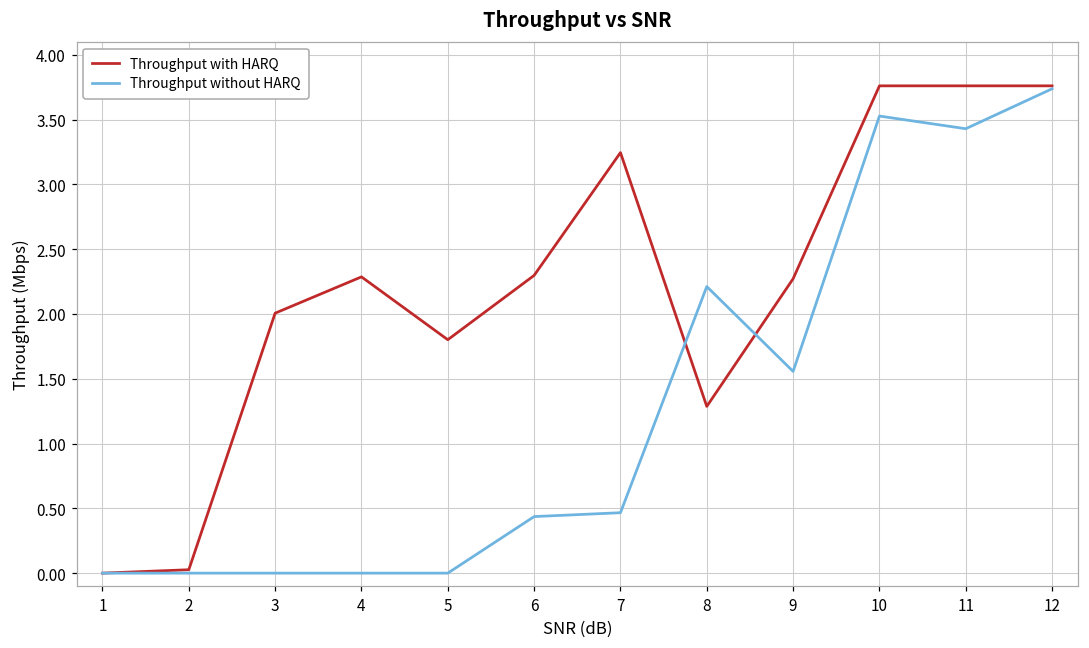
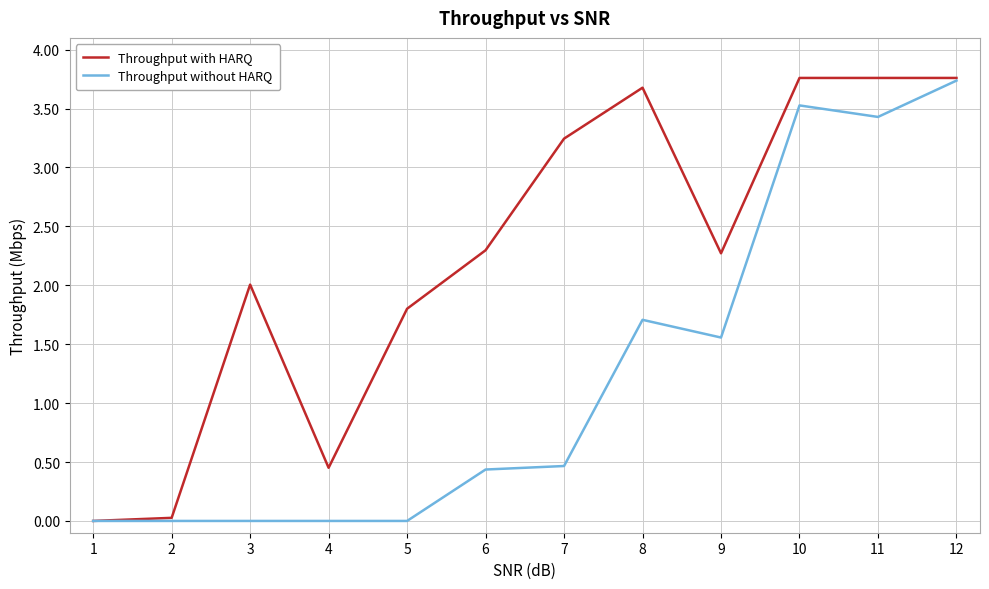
Throughput with HARQ, 4: 2.29 -> 0.45
Throughput with HARQ, 8: 1.29 -> 3.68
Throughput without HARQ, 8: 2.21 -> 1.71
